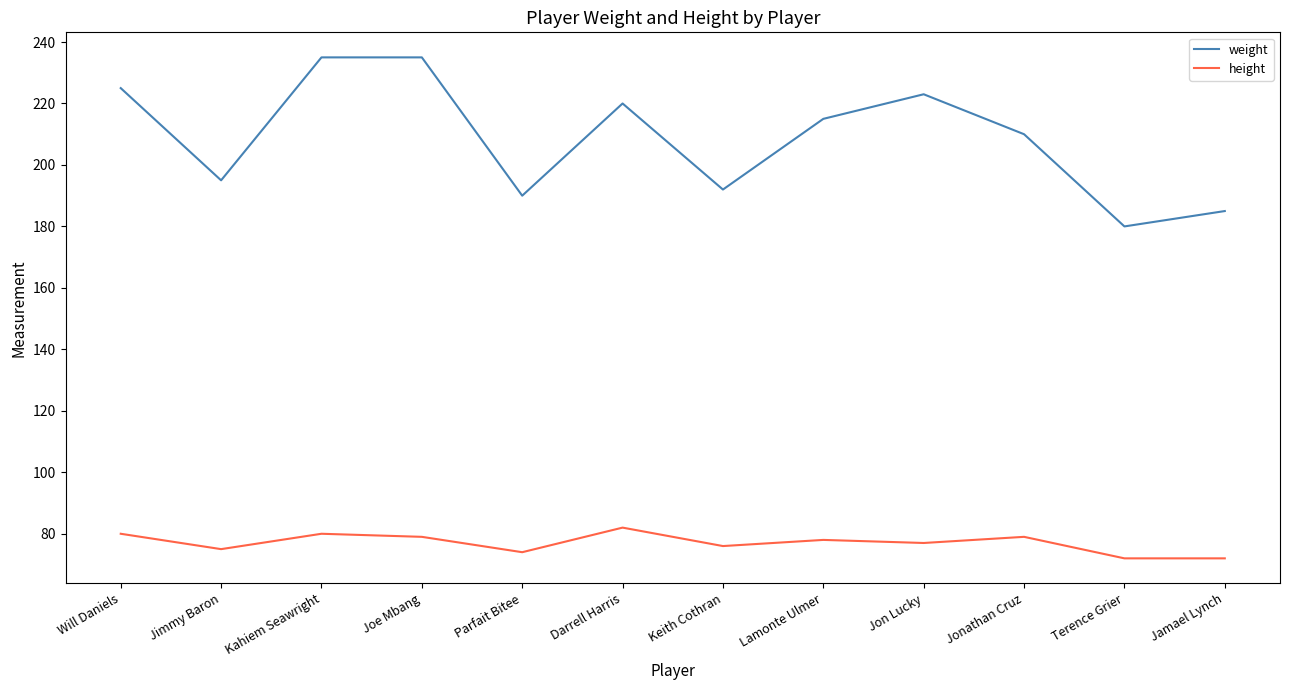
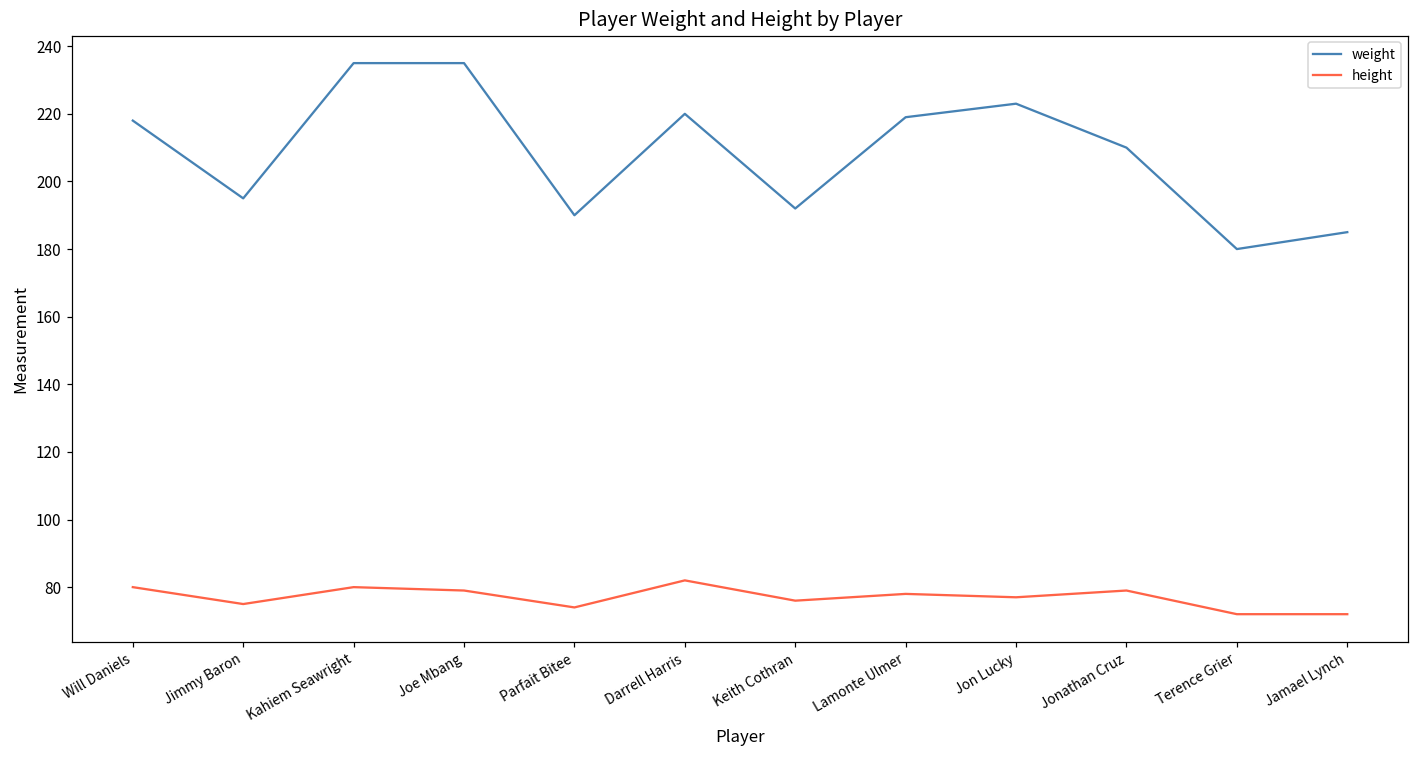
weight, Will Daniels: 225 -> 218
weight, Lamonte Ulmer: 215 -> 219
